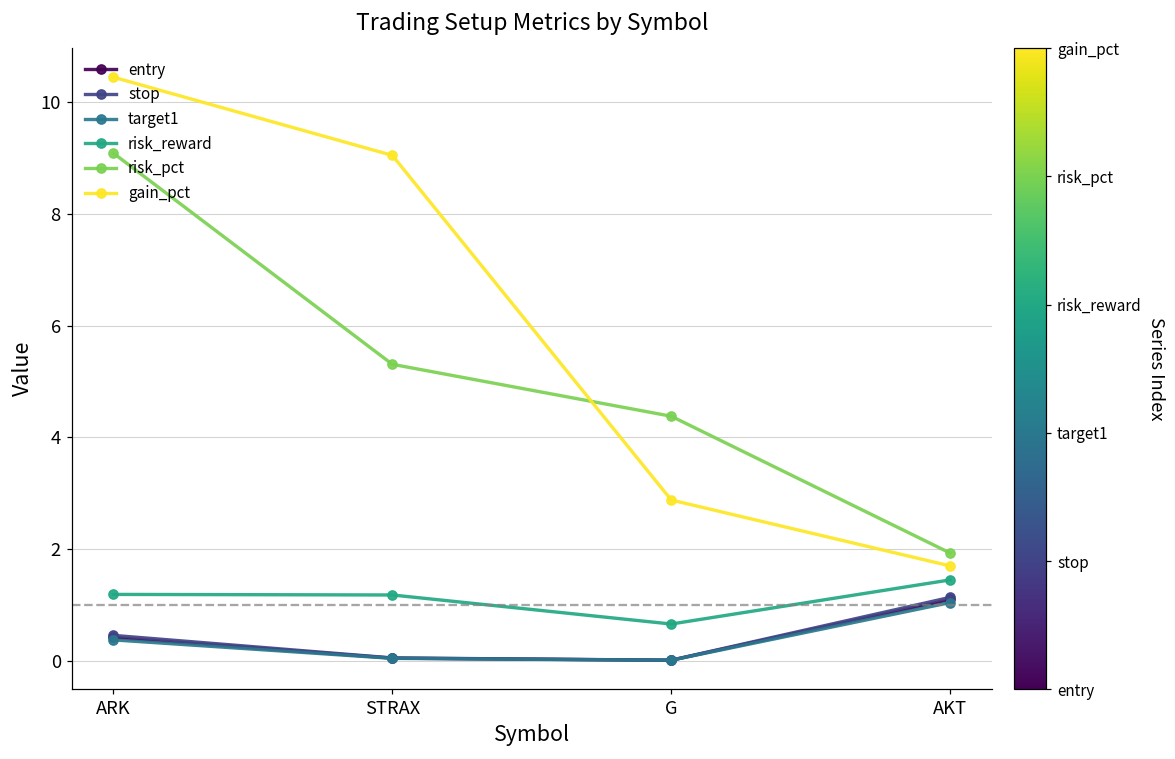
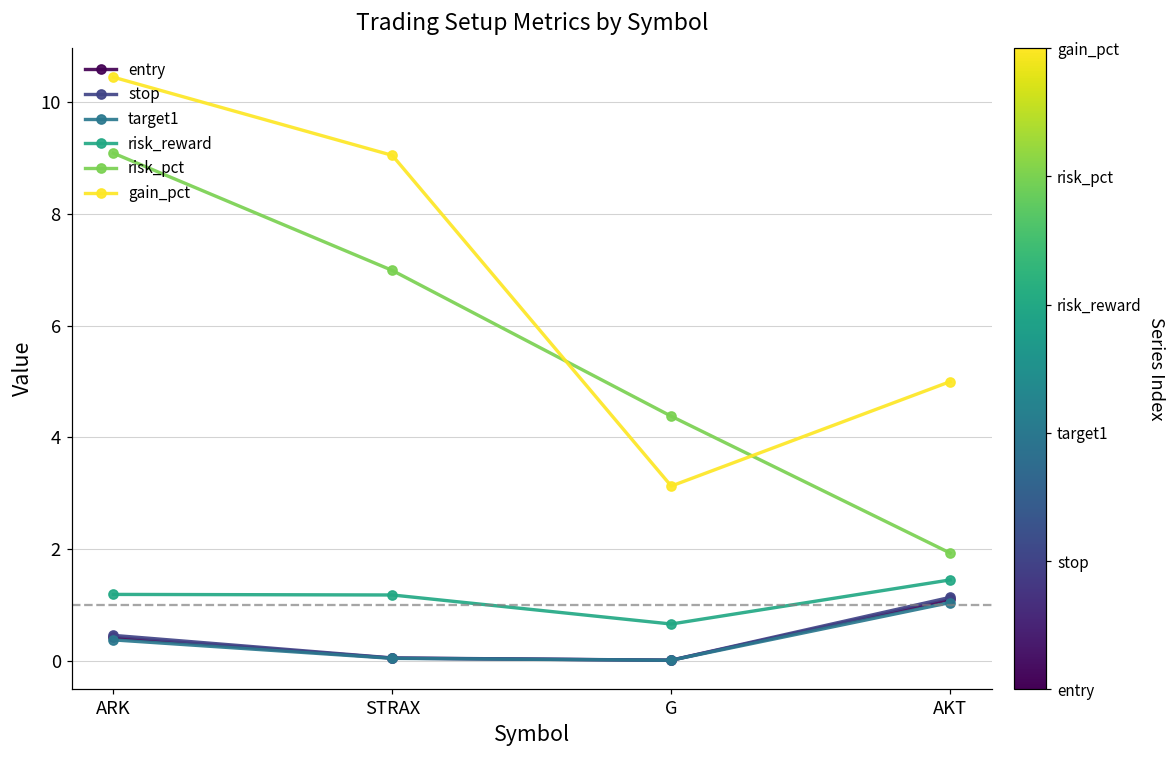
risk_pct, STRAX: 5.3 -> 7.0
gain_pct, G: 2.9 -> 3.1
gain_pct, AKT: 1.7 -> 5.0
